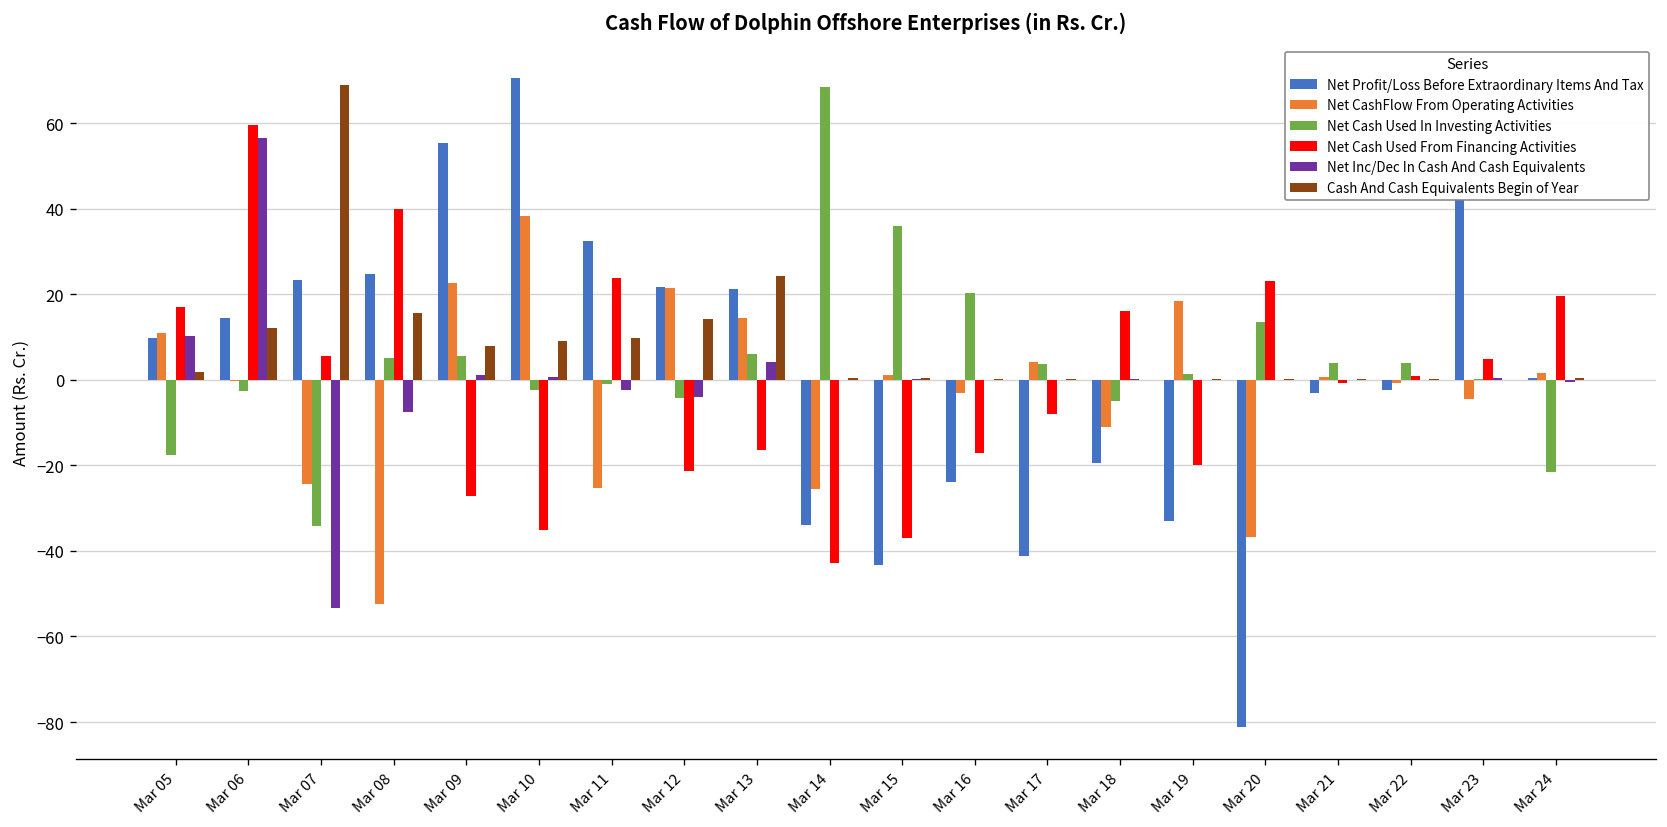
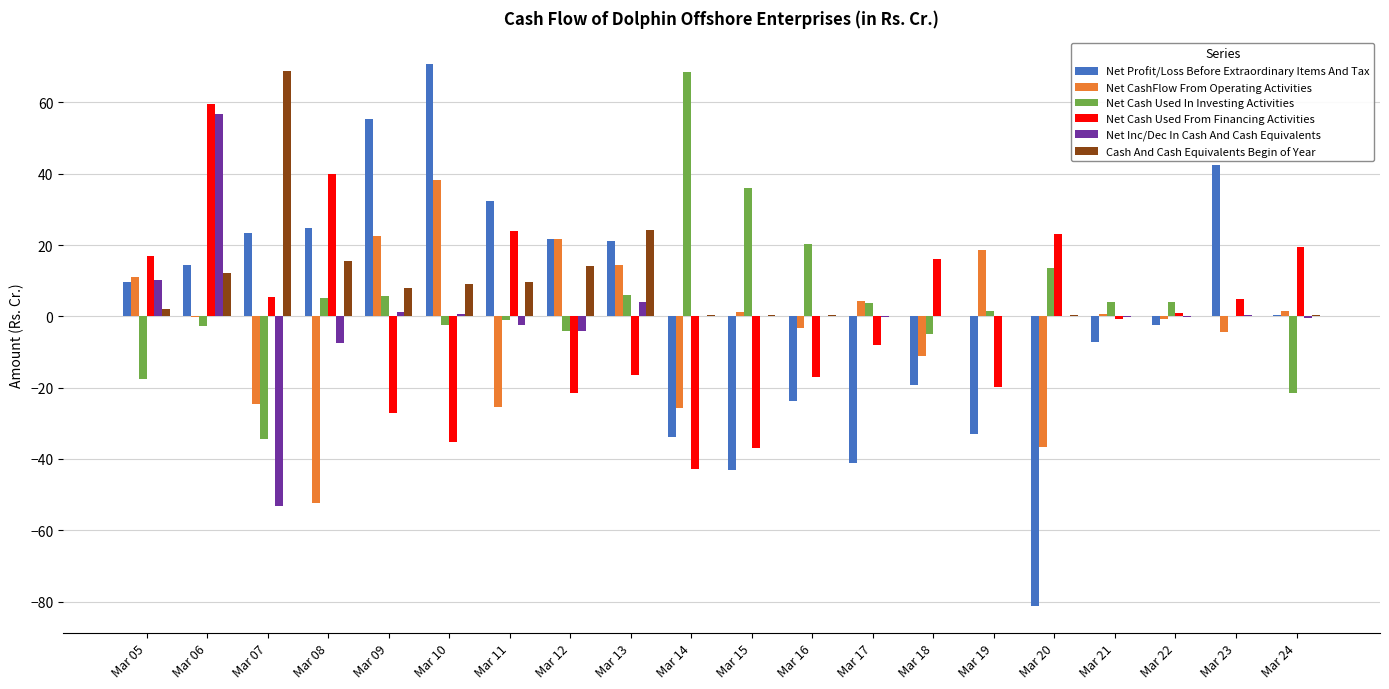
Net Profit/Loss Before Extraordinary Items And Tax, Mar 21: -3 -> -7
